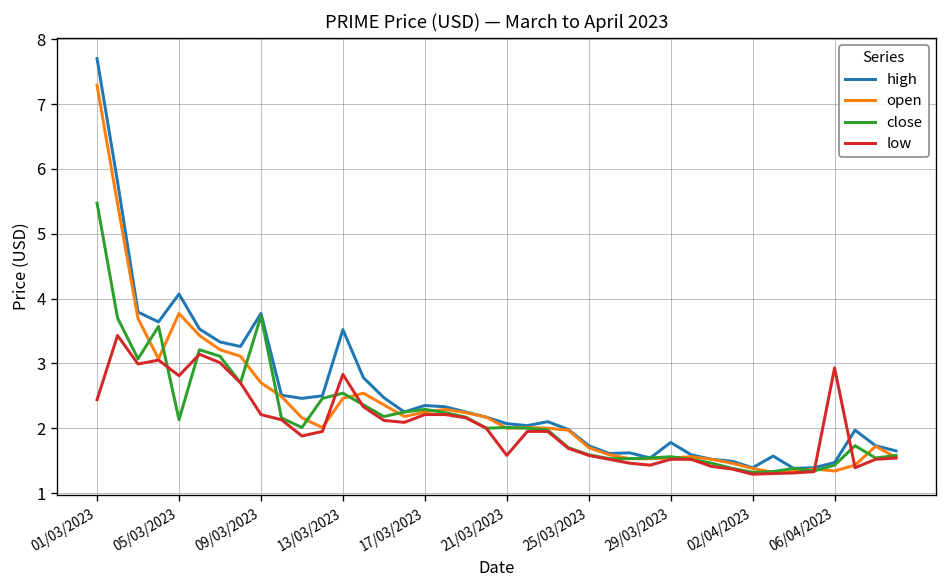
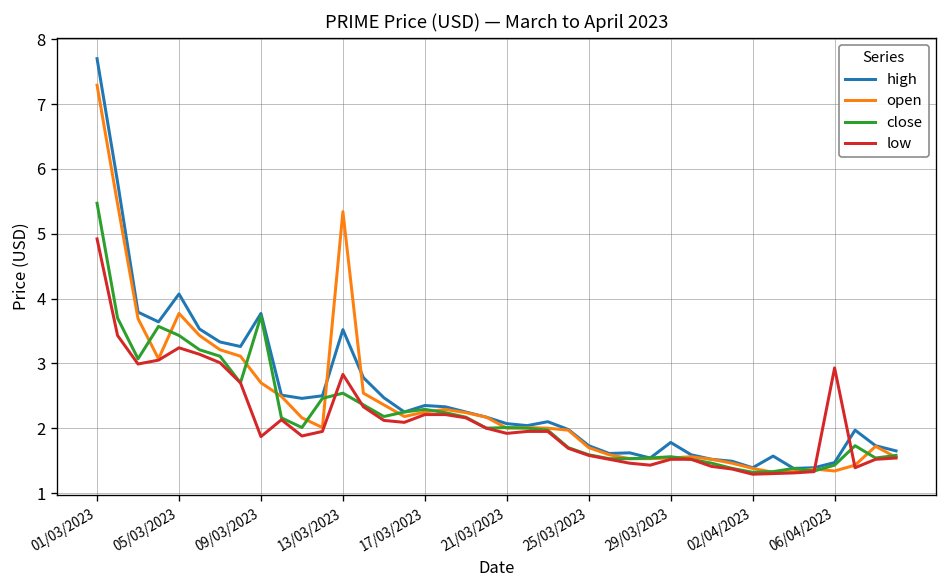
low, 01/03/2023: 2.4 -> 4.9
close, 05/03/2023: 2.1 -> 3.4
low, 05/03/2023: 2.8 -> 3.2
low, 09/03/2023: 2.2 -> 1.9
open, 13/03/2023: 2.5 -> 5.3
low, 21/03/2023: 1.6 -> 1.9
